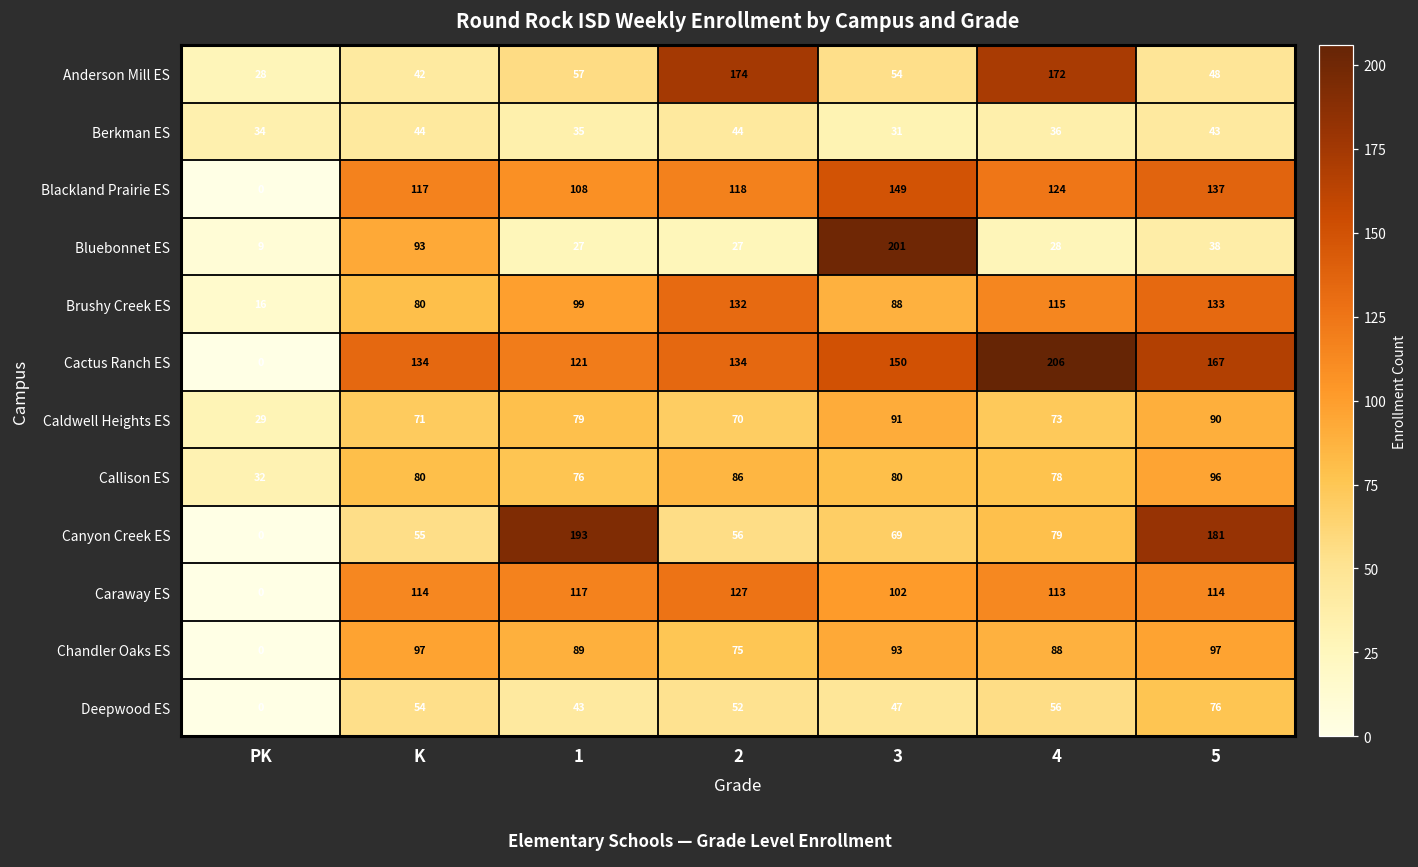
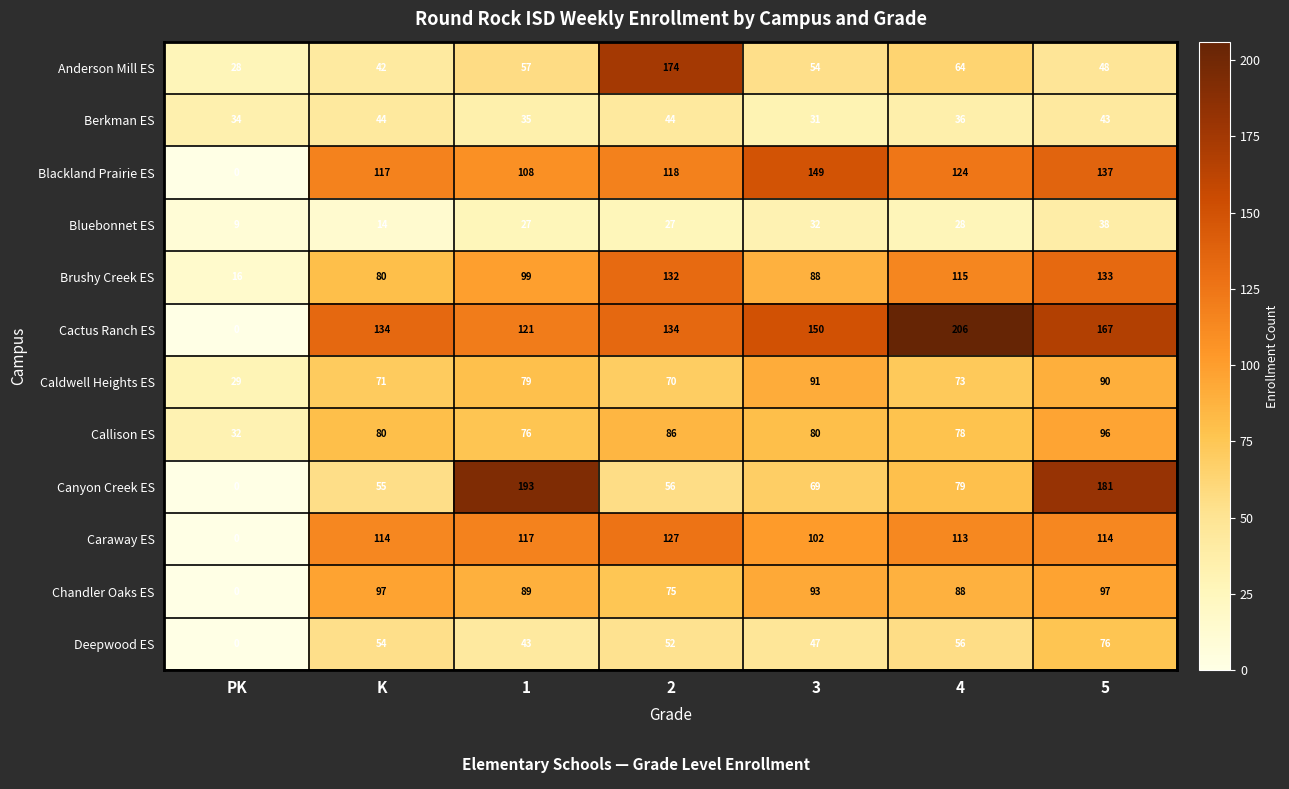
Anderson Mill ES, 4: 172 -> 64
Bluebonnet ES, K: 93 -> 14
Bluebonnet ES, 3: 201 -> 32
